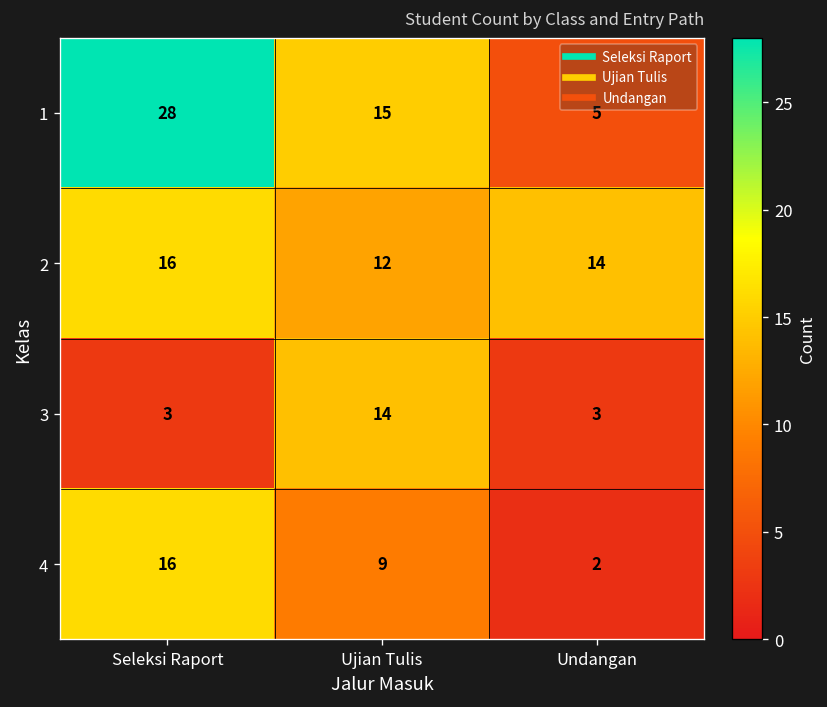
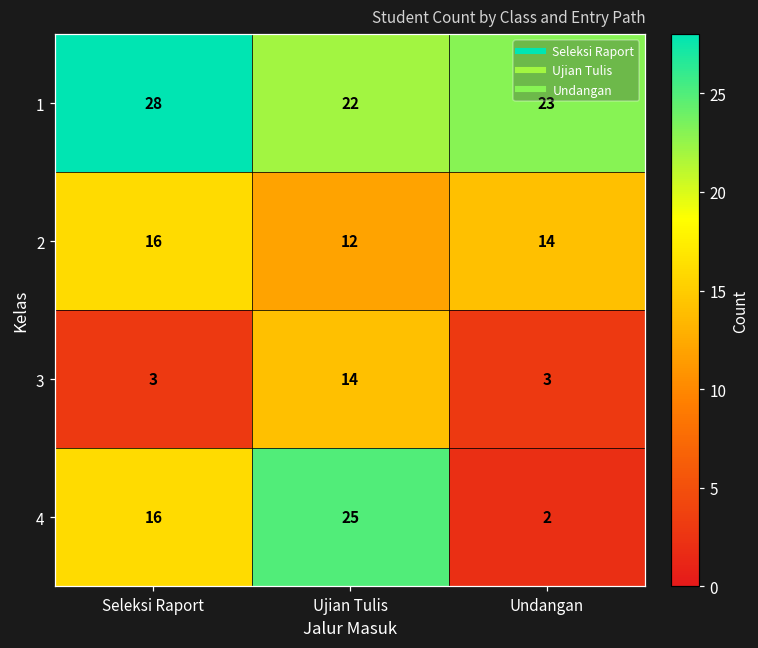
1, Ujian Tulis: 15 -> 22
1, Undangan: 5 -> 23
4, Ujian Tulis: 9 -> 25
